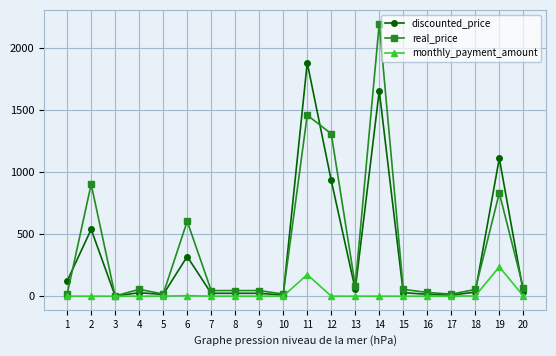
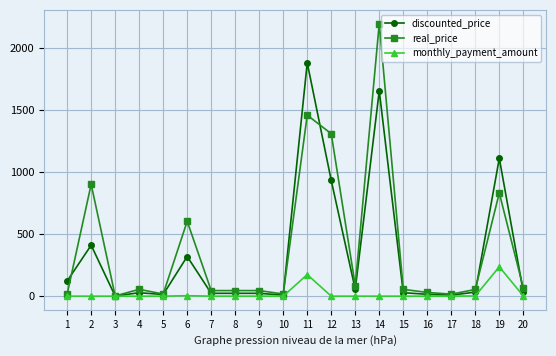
discounted_price, 2: 540 -> 410
